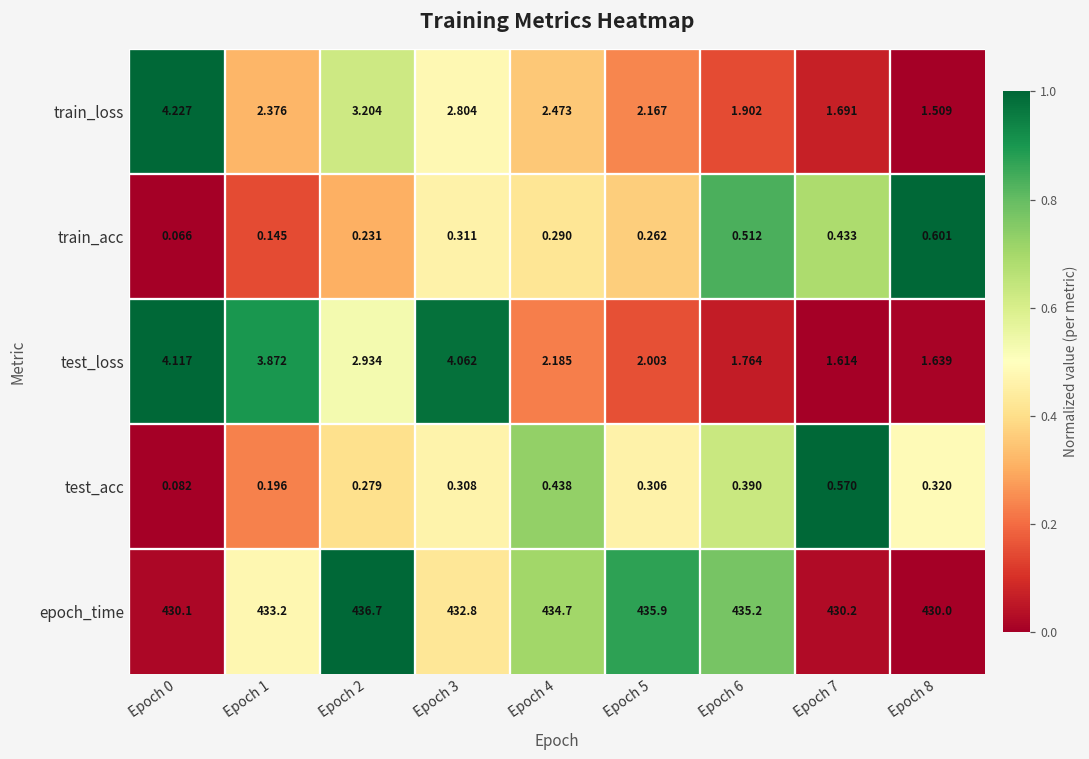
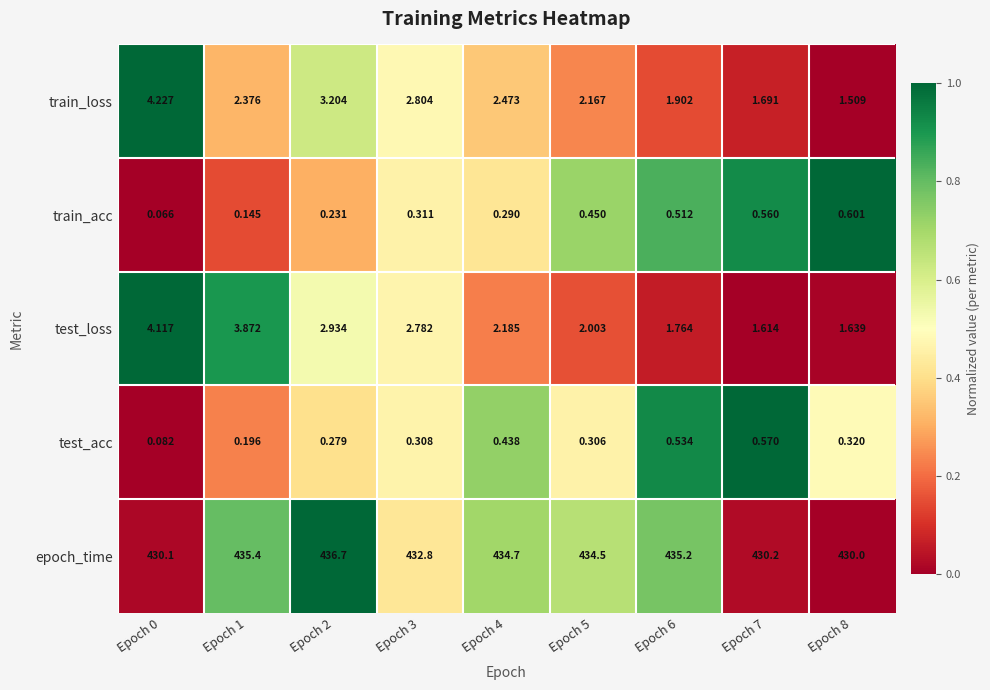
train_acc, Epoch 5: 0.262 -> 0.450
train_acc, Epoch 7: 0.433 -> 0.560
test_loss, Epoch 3: 4.062 -> 2.782
test_acc, Epoch 6: 0.390 -> 0.534
epoch_time, Epoch 1: 433.2 -> 435.4
epoch_time, Epoch 5: 435.9 -> 434.5
